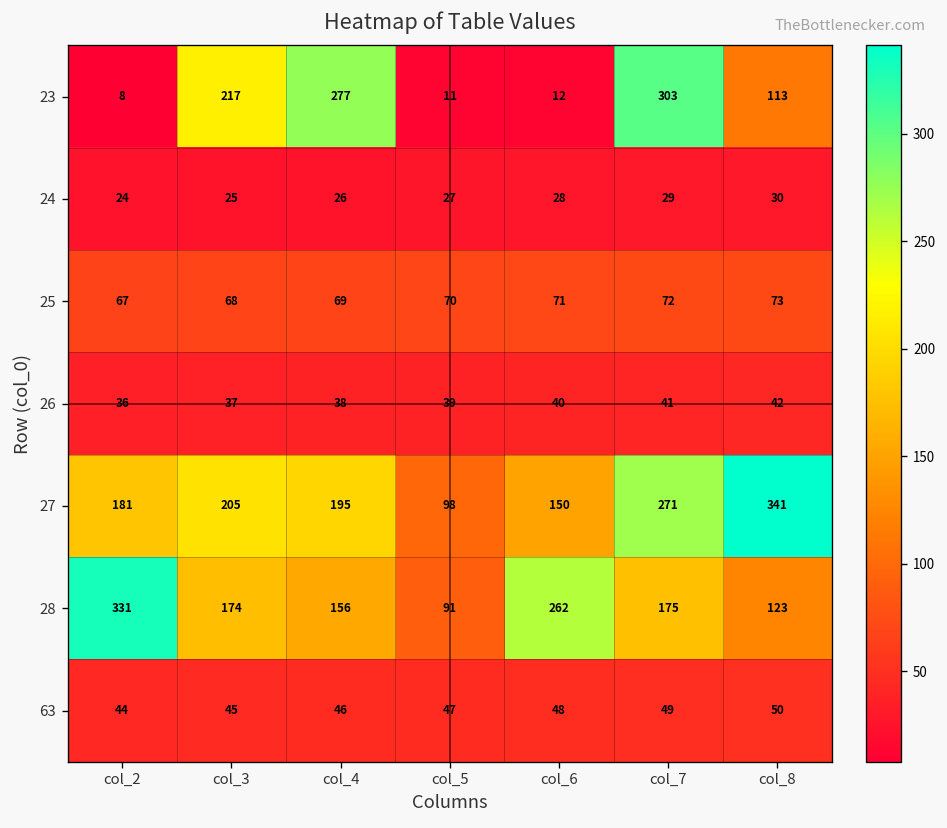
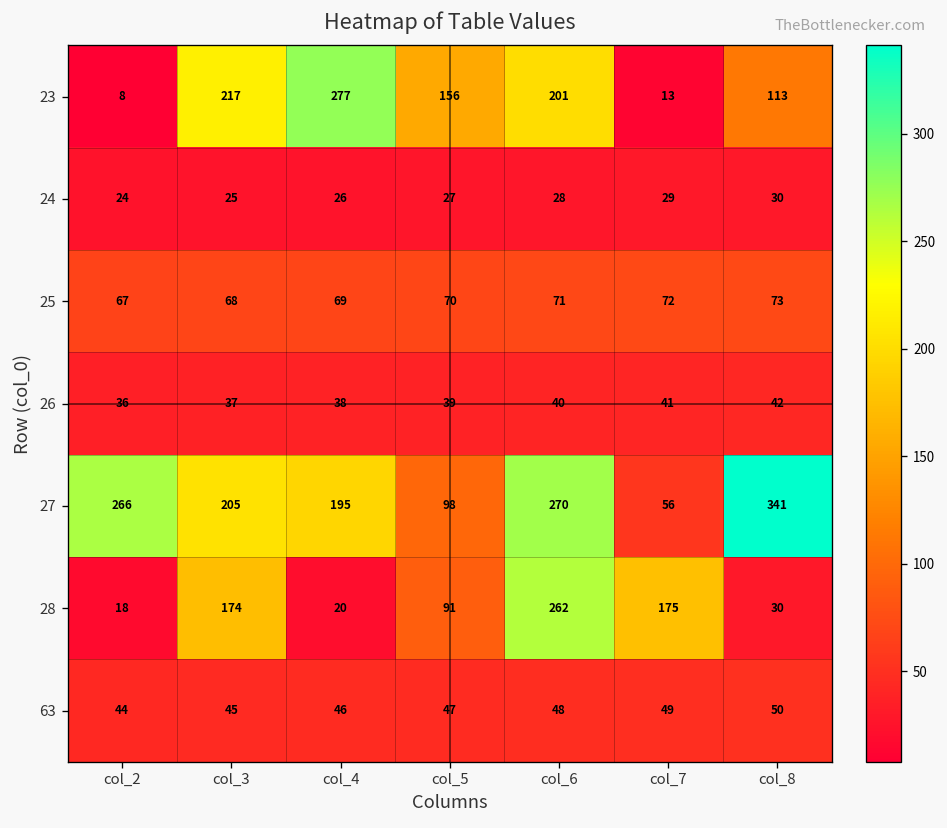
23, col_5: 11 -> 156
23, col_6: 12 -> 201
23, col_7: 303 -> 13
27, col_2: 181 -> 266
27, col_6: 150 -> 270
27, col_7: 271 -> 56
28, col_2: 331 -> 18
28, col_4: 156 -> 20
28, col_8: 123 -> 30
